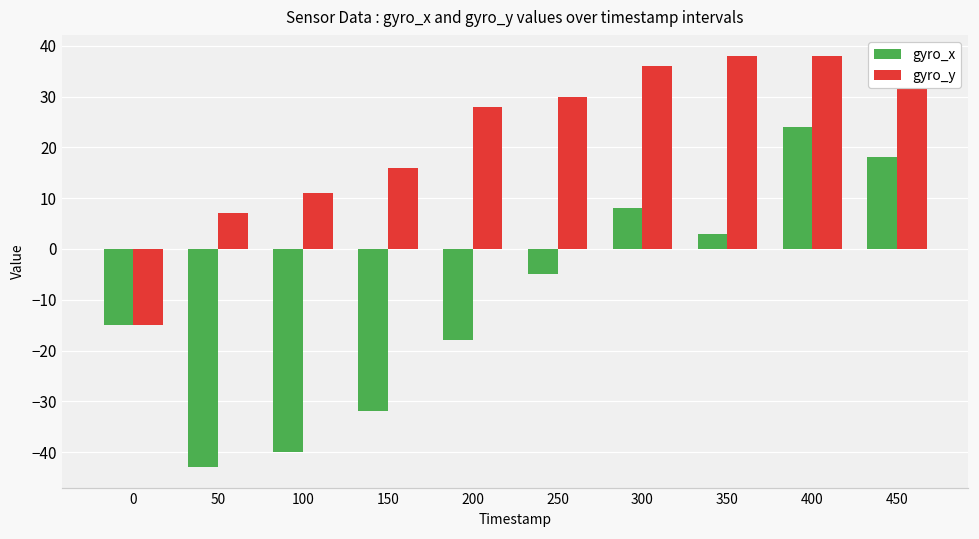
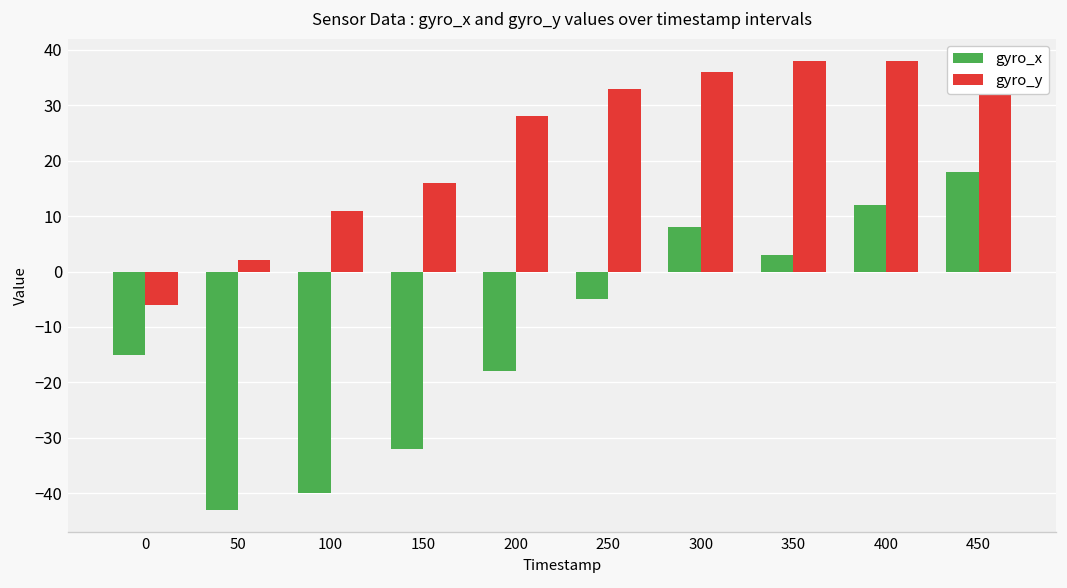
gyro_y, 0: -15 -> -6
gyro_y, 50: 7 -> 2
gyro_y, 250: 30 -> 33
gyro_x, 400: 24 -> 12
